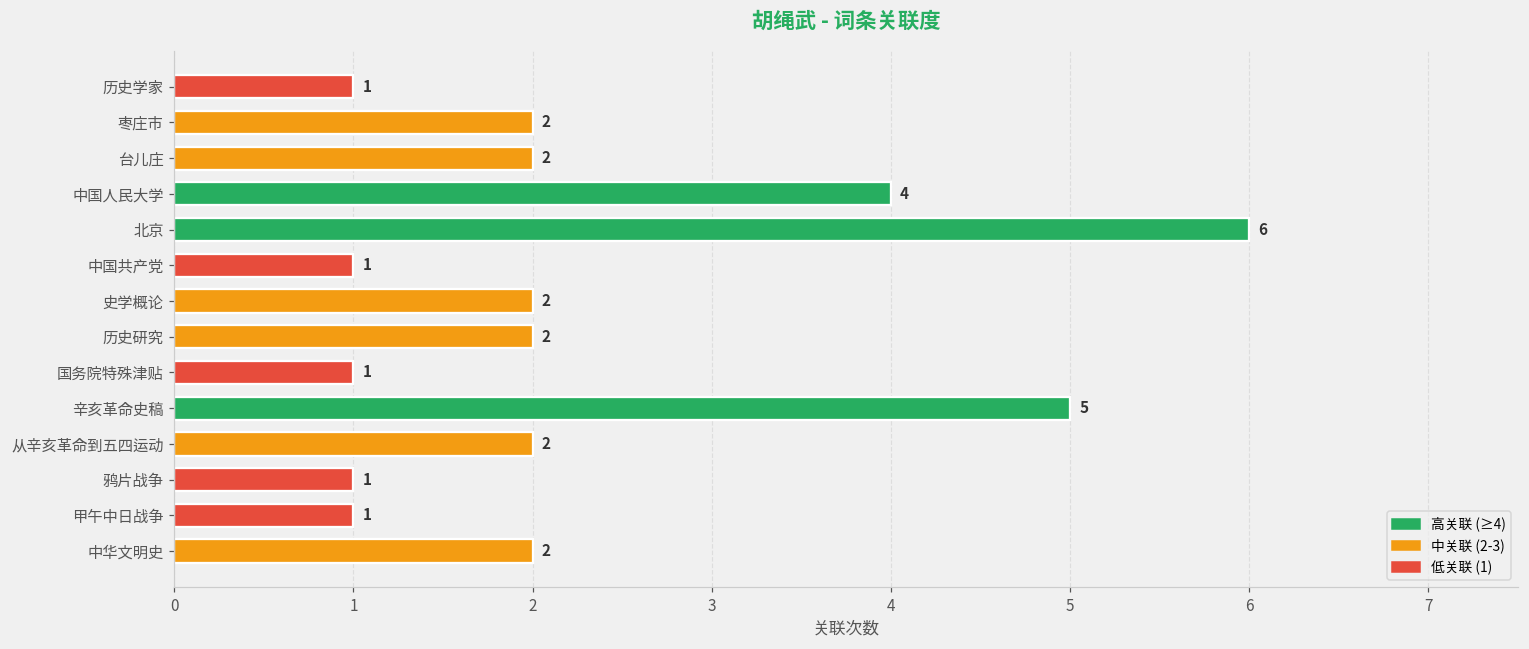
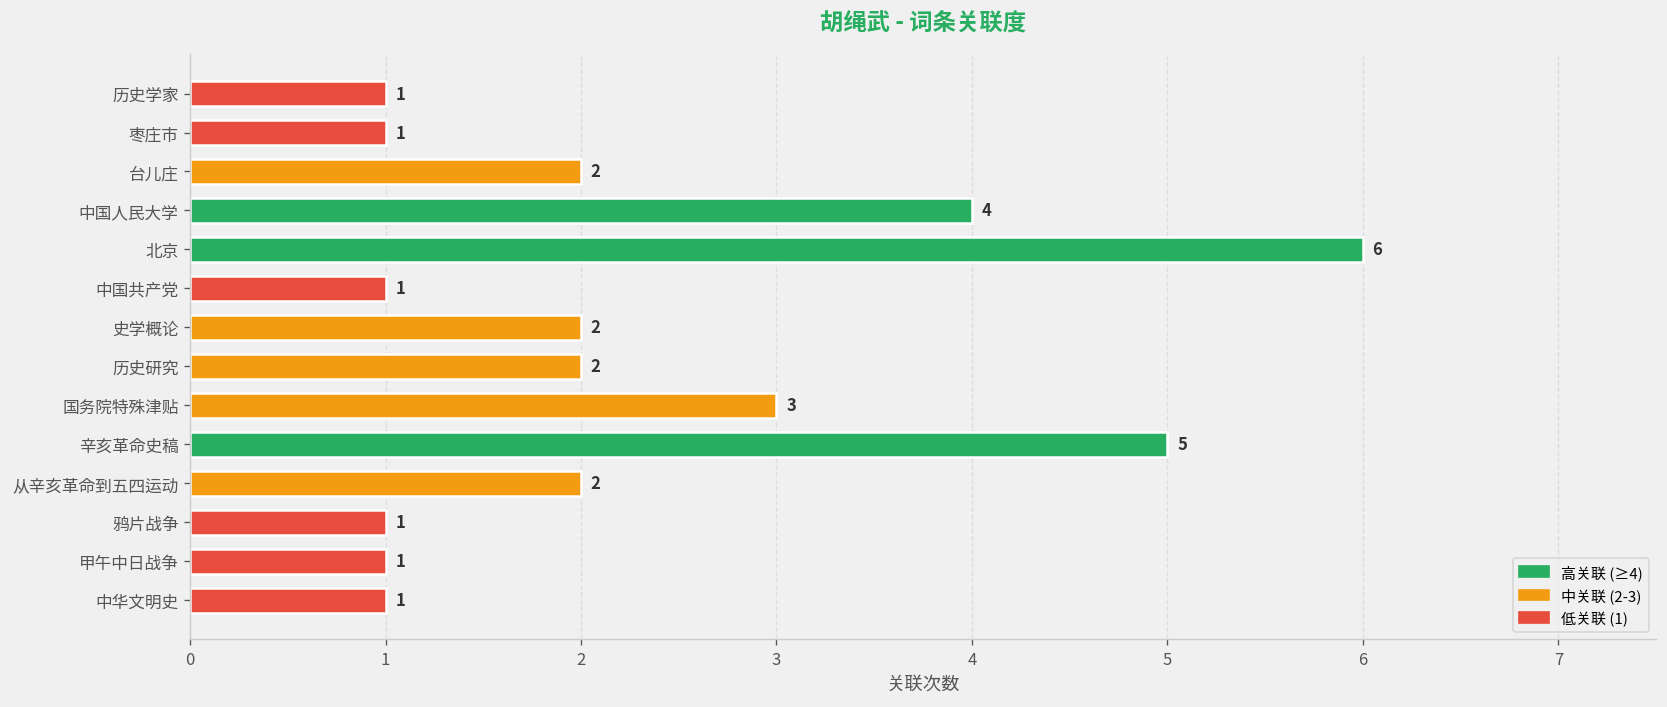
枣庄市: 2 -> 1
国务院特殊津贴: 1 -> 3
中华文明史: 2 -> 1
